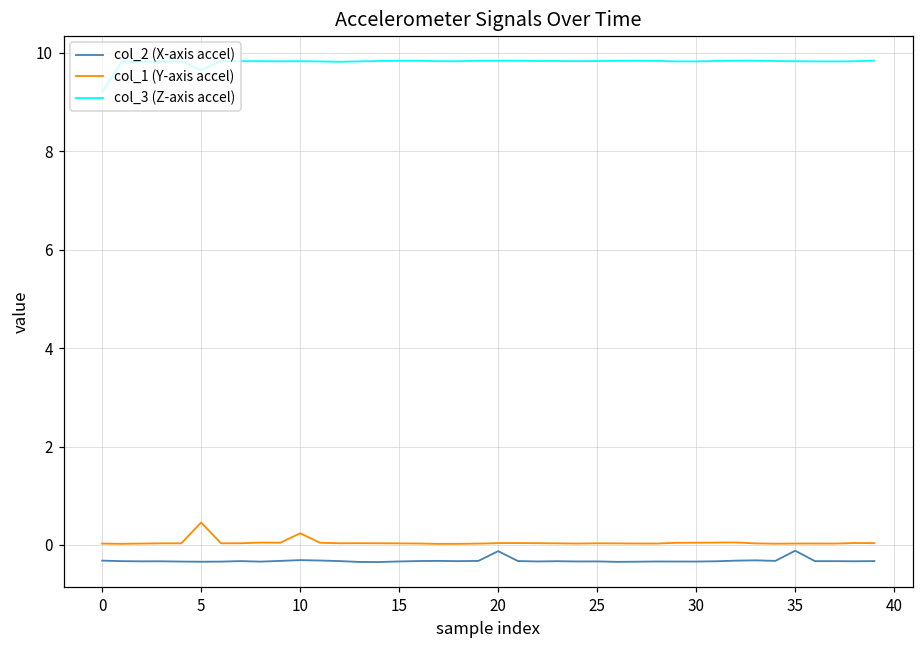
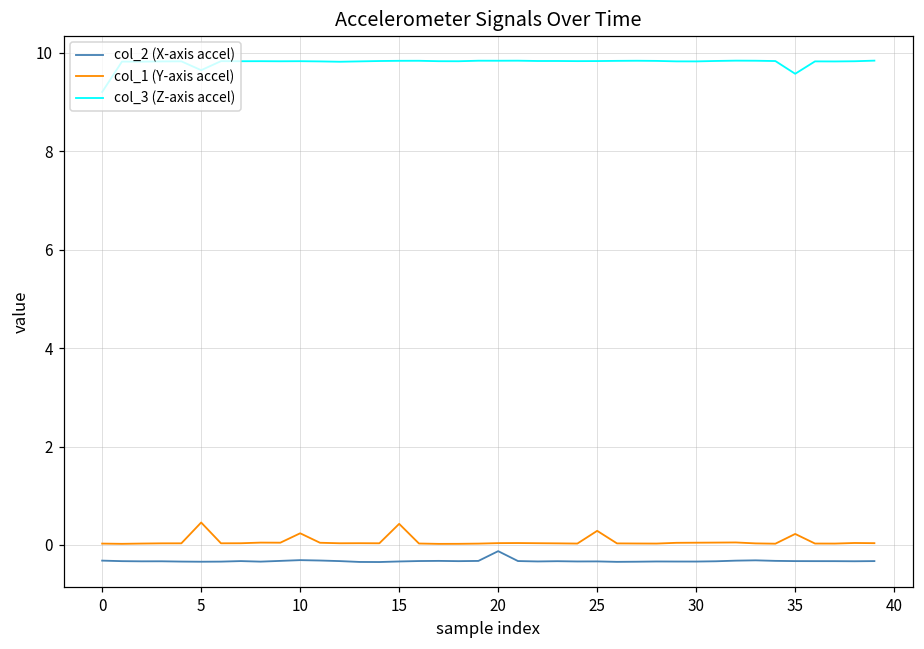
col_1 (Y-axis accel), 15: 0.0 -> 0.4
col_1 (Y-axis accel), 25: 0.0 -> 0.3
col_2 (X-axis accel), 35: -0.1 -> -0.3
col_1 (Y-axis accel), 35: 0.0 -> 0.2
col_3 (Z-axis accel), 35: 9.8 -> 9.6
